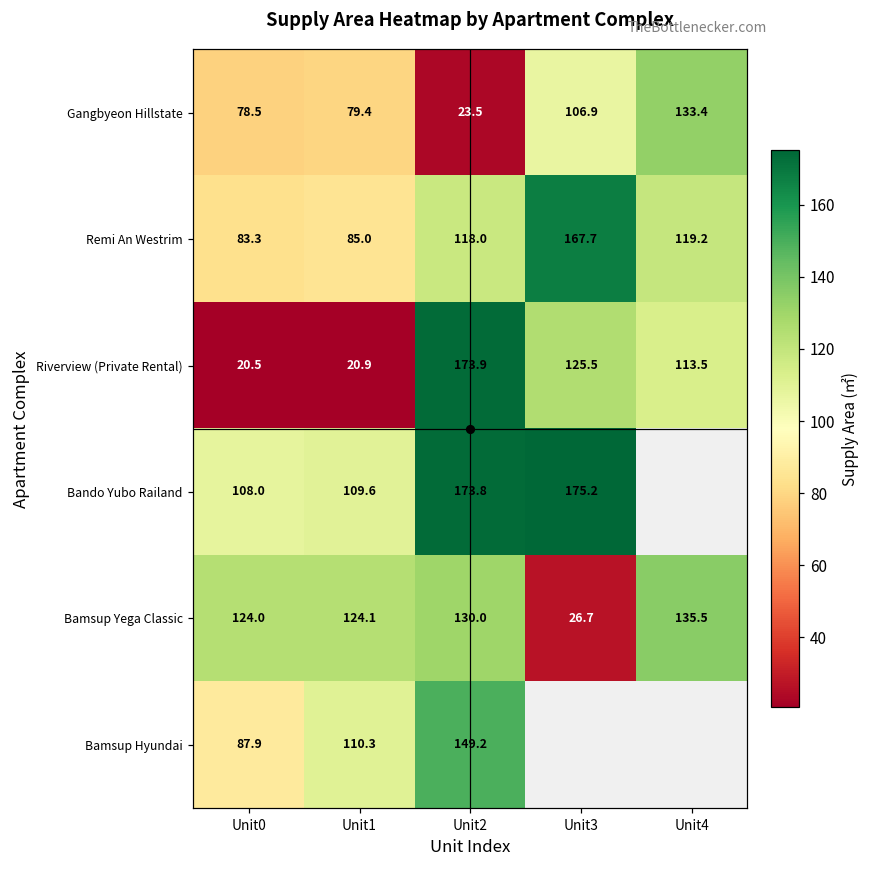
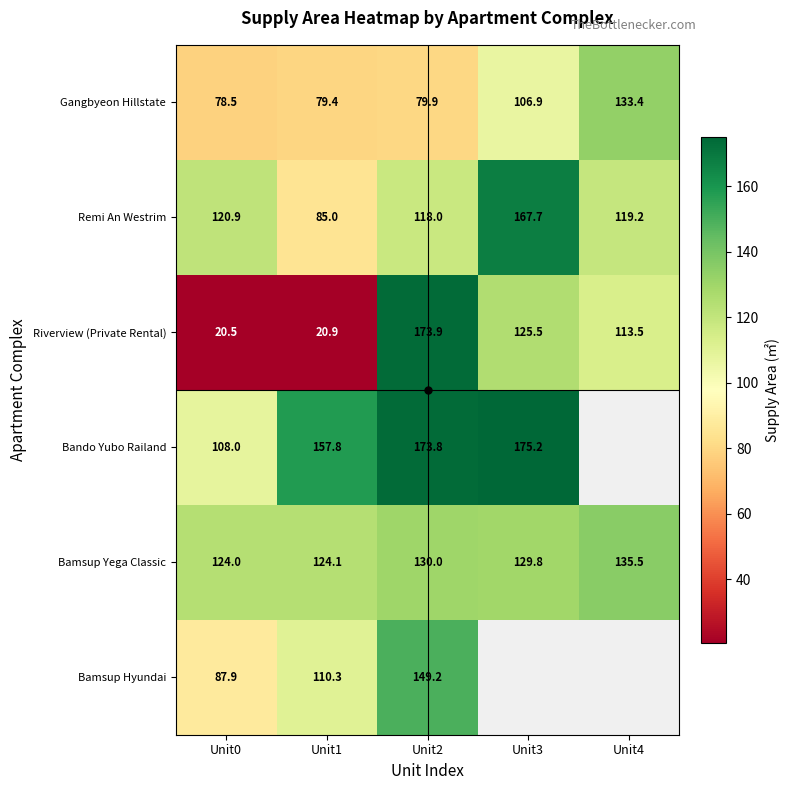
Gangbyeon Hillstate, Unit2: 23.5 -> 79.9
Remi An Westrim, Unit0: 83.3 -> 120.9
Bando Yubo Railand, Unit1: 109.6 -> 157.8
Bamsup Yega Classic, Unit3: 26.7 -> 129.8
